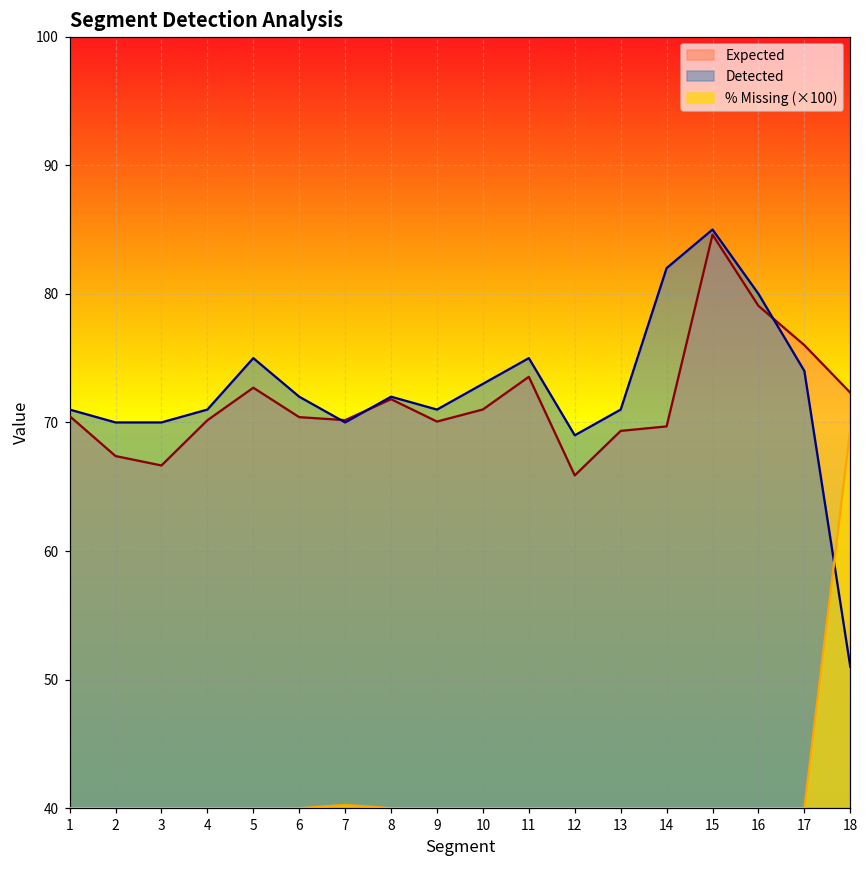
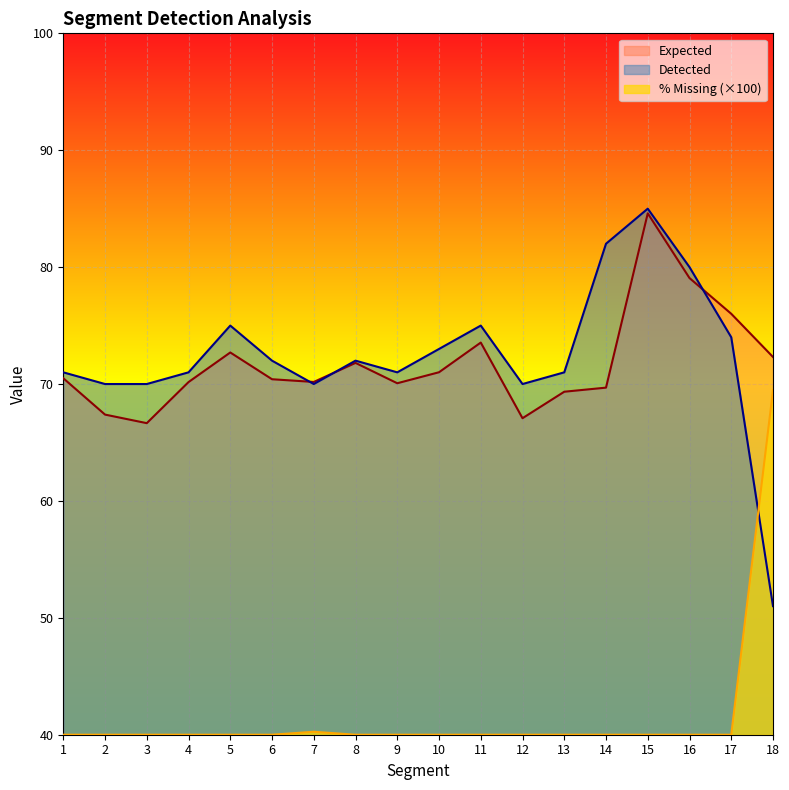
Expected, 12: 65.9 -> 67.1
Detected, 12: 69 -> 70
